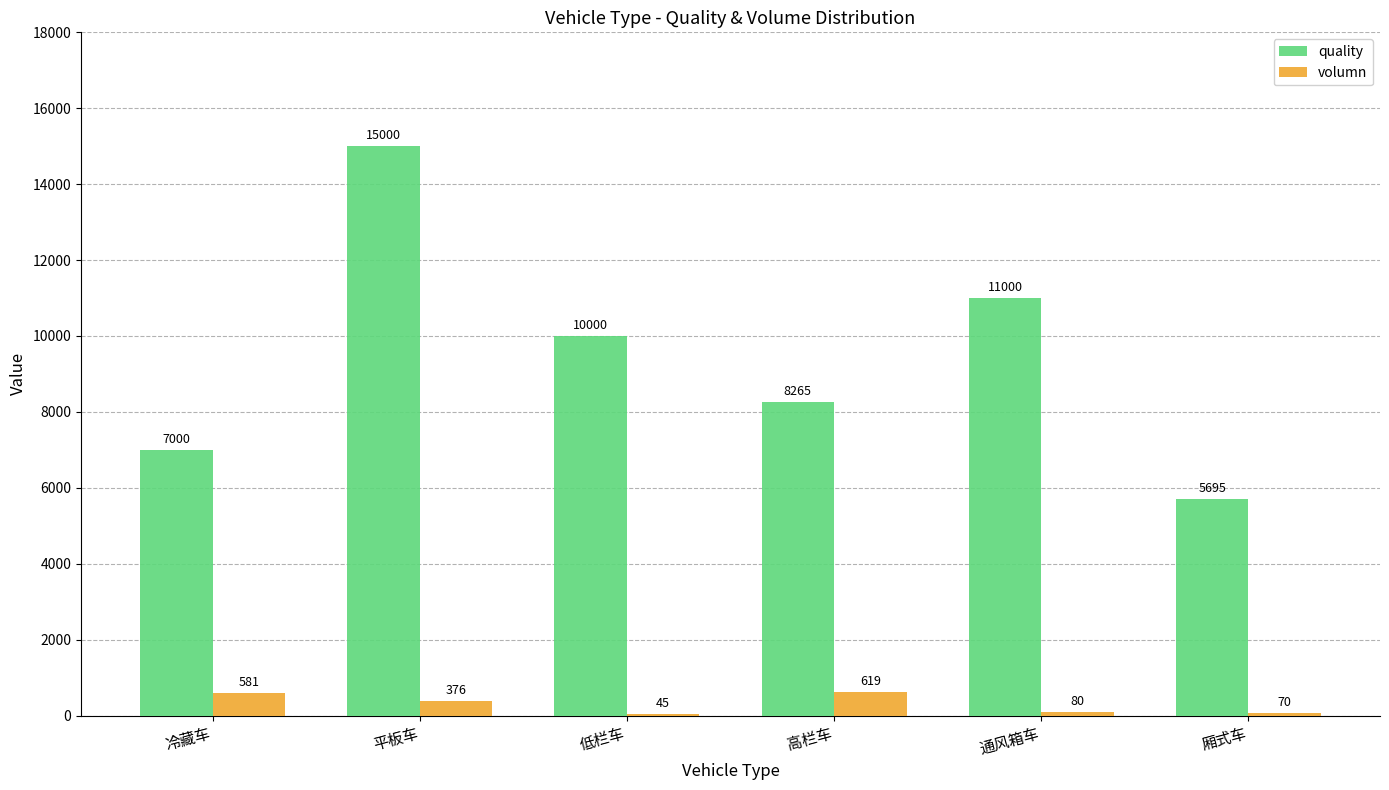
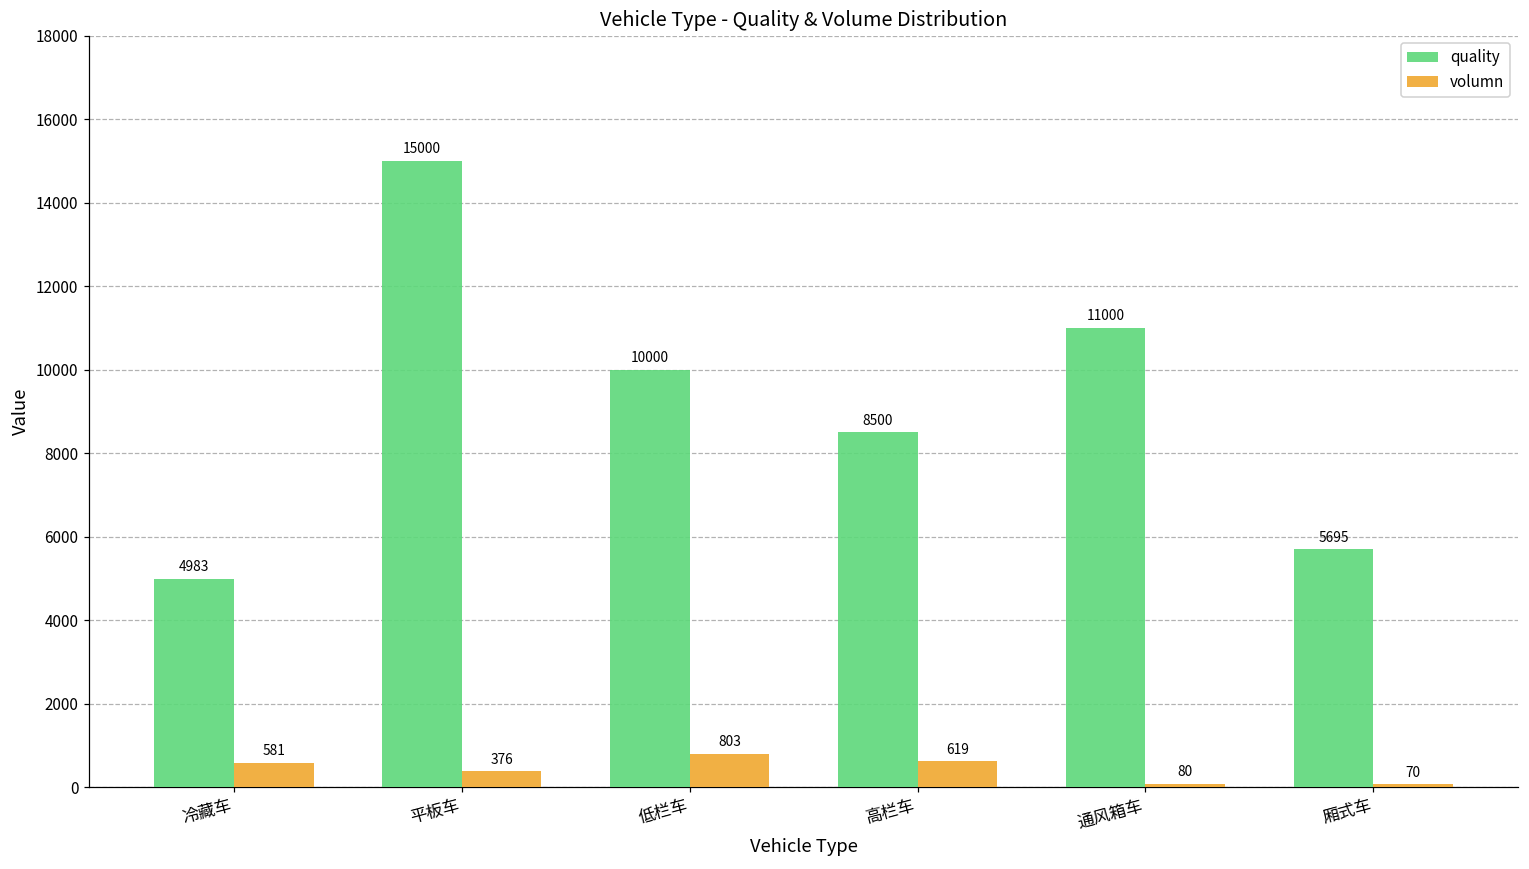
quality, 冷藏车: 7000 -> 4983
volumn, 低栏车: 45 -> 803
quality, 高栏车: 8265 -> 8500
